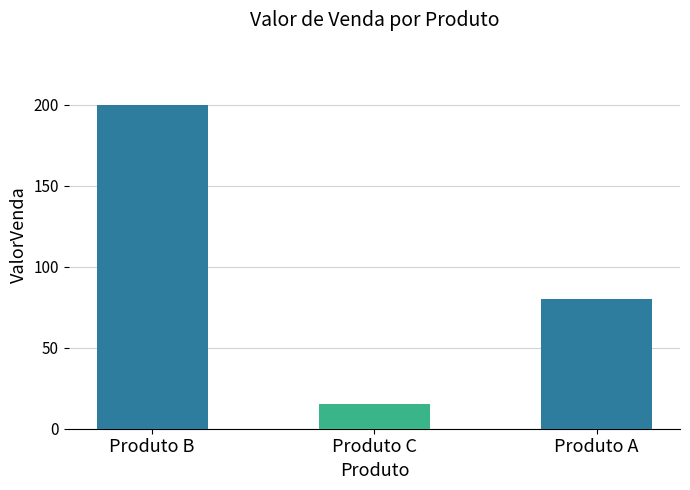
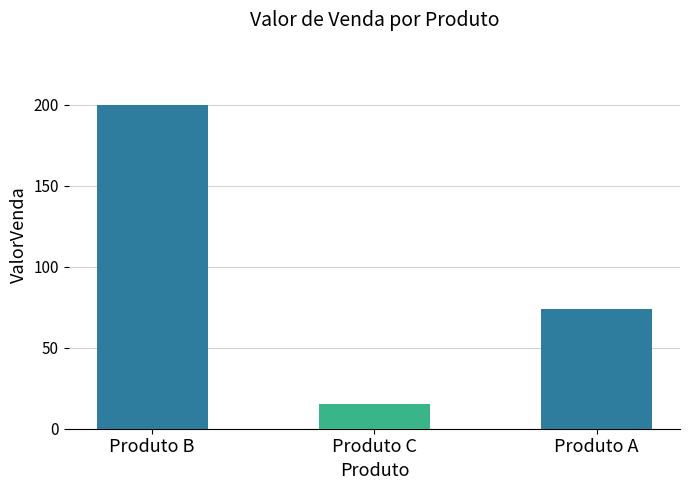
Produto A: 80 -> 74
